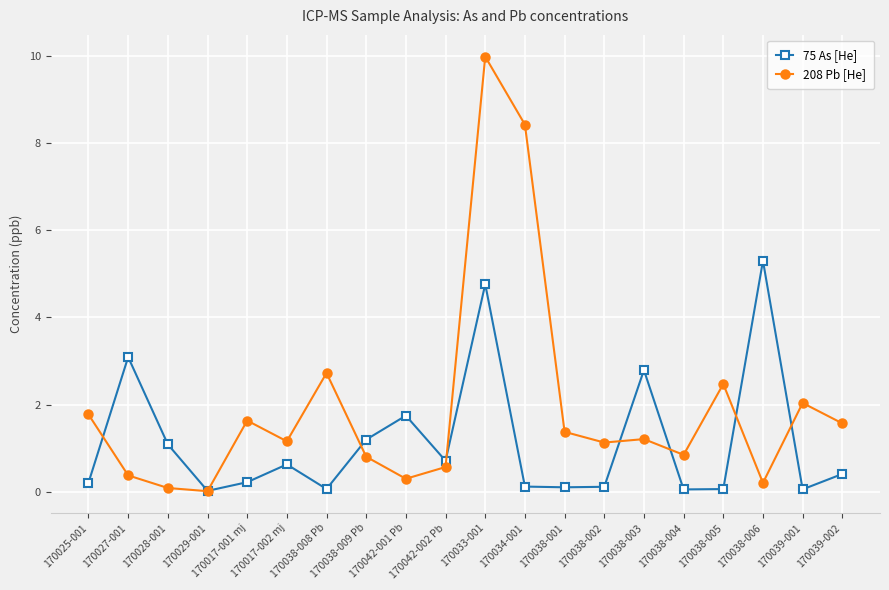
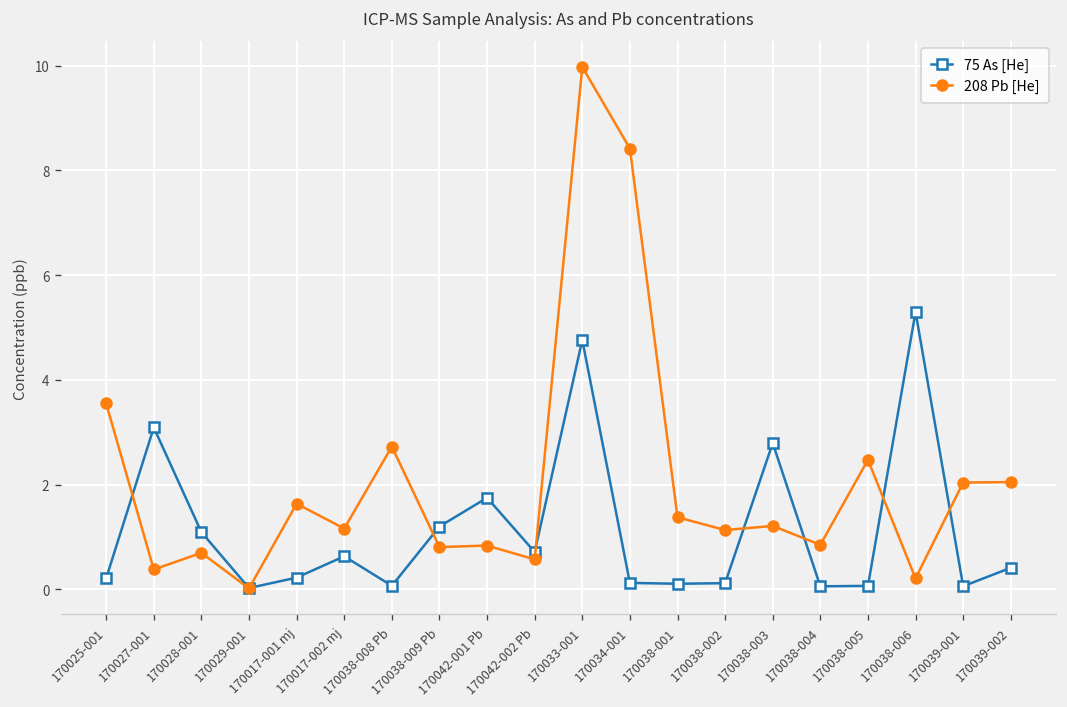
208 Pb [He], 170025-001: 1.8 -> 3.5
208 Pb [He], 170028-001: 0.1 -> 0.7
208 Pb [He], 170042-001 Pb: 0.3 -> 0.8
208 Pb [He], 170039-002: 1.6 -> 2.0
